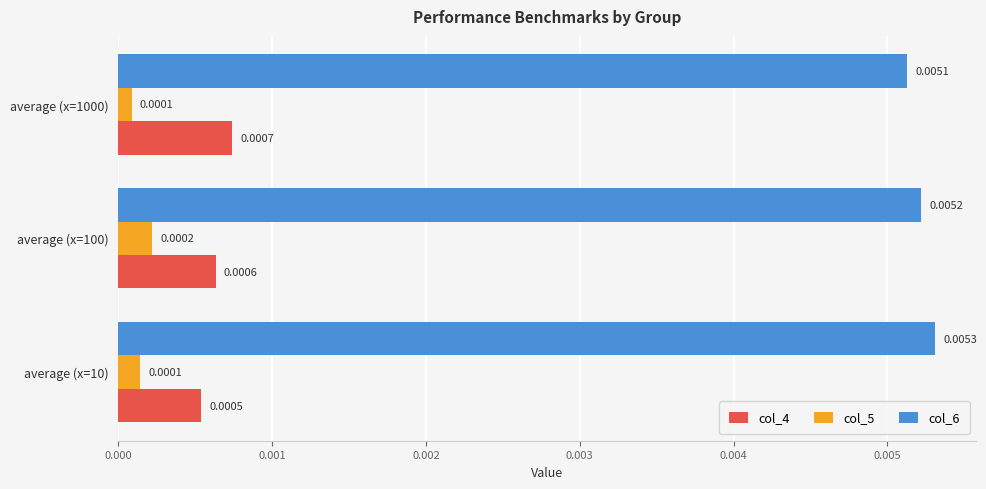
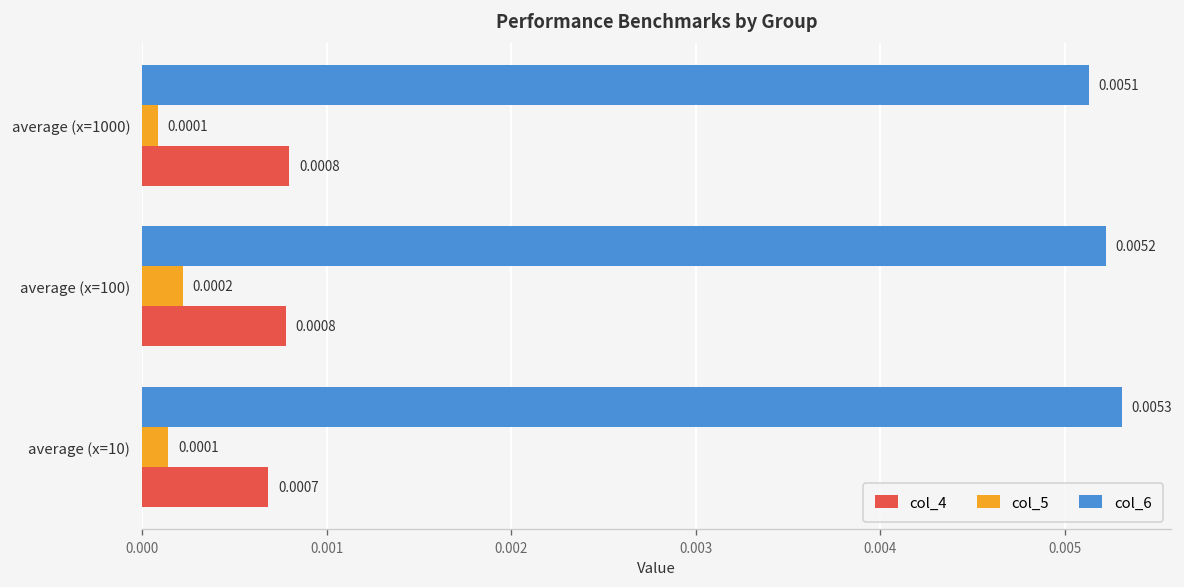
col_4, average (x=1000): 0.0007 -> 0.0008
col_4, average (x=100): 0.0006 -> 0.0008
col_4, average (x=10): 0.0005 -> 0.0007
